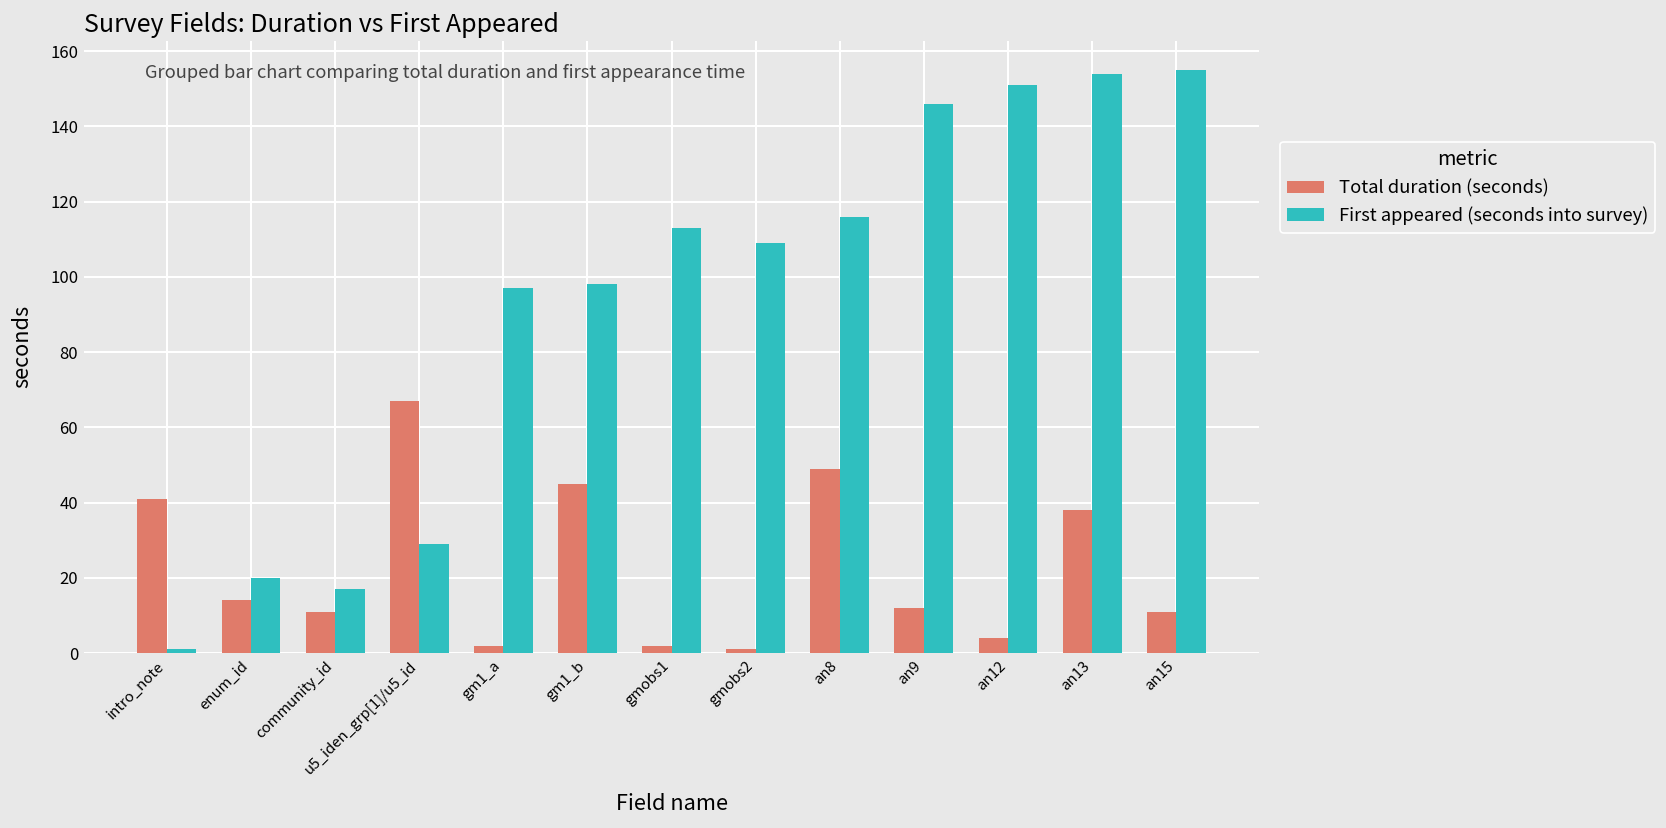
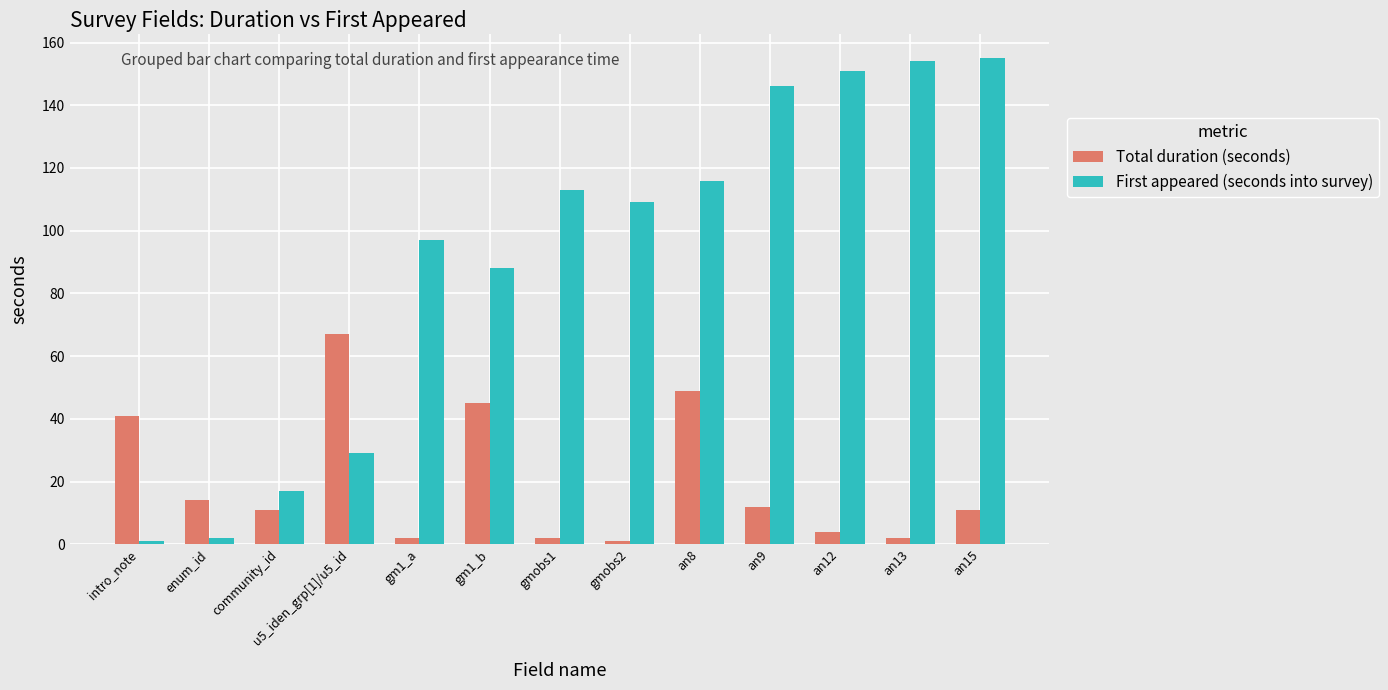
First appeared (seconds into survey), enum_id: 20 -> 2
First appeared (seconds into survey), gm1_b: 98 -> 88
Total duration (seconds), an13: 38 -> 2
